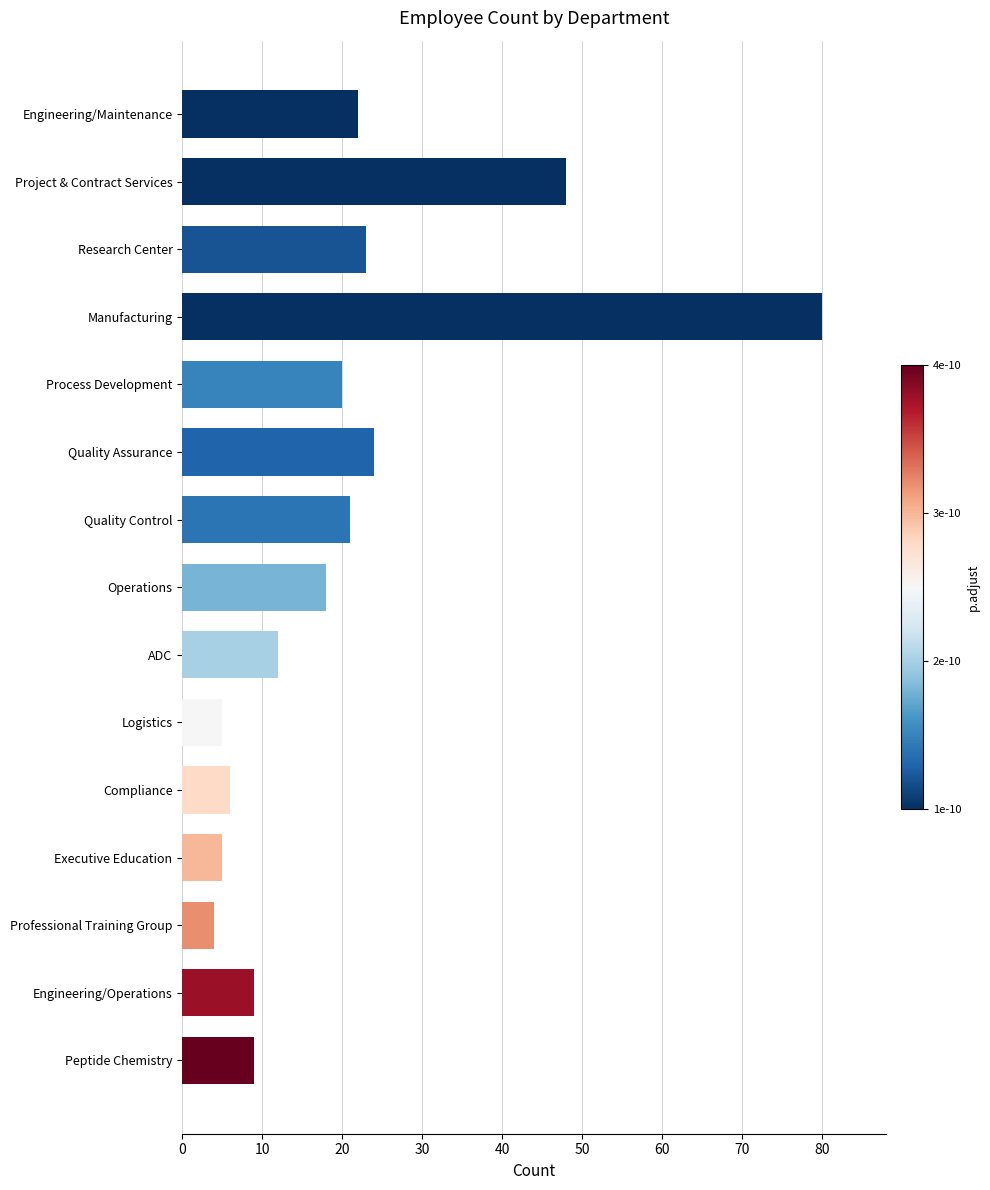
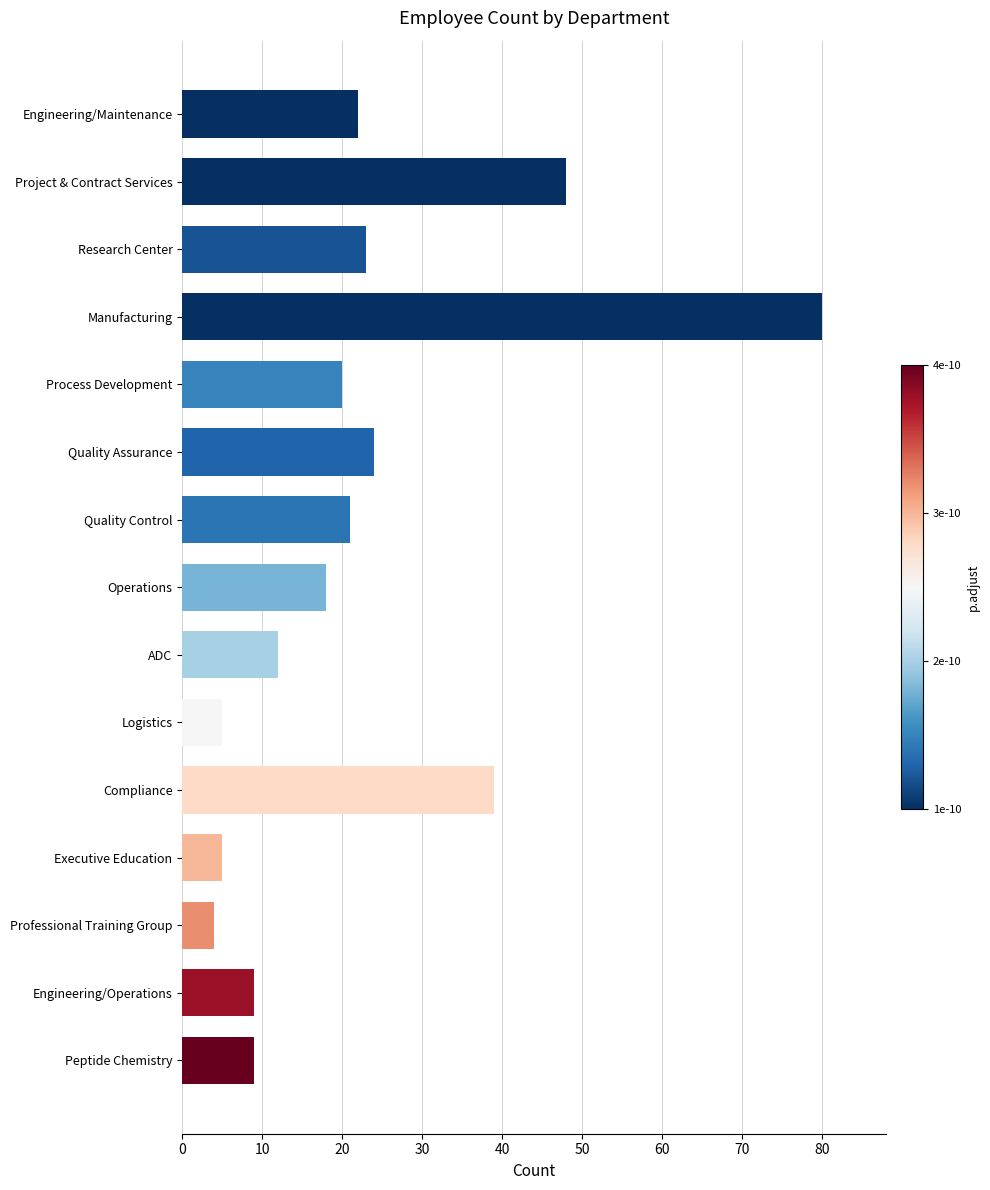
Compliance: 6 -> 39
